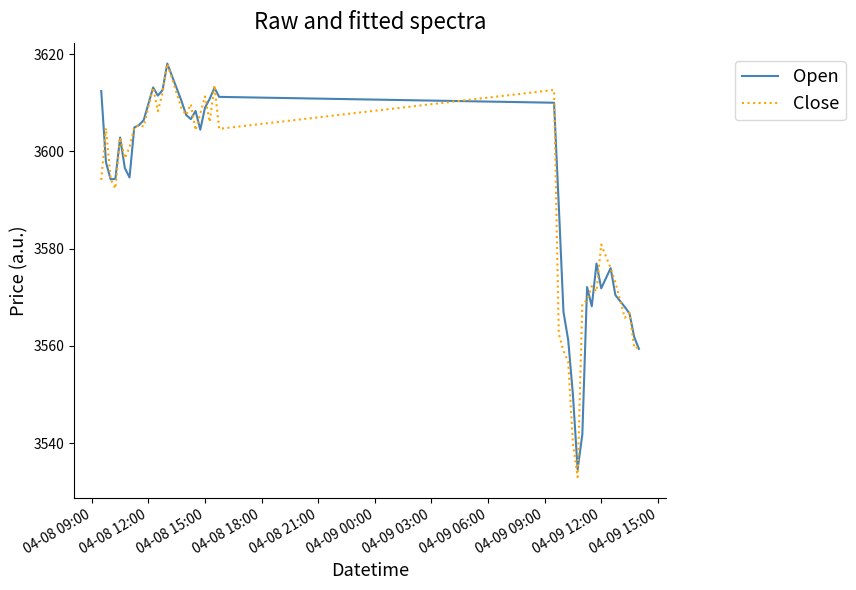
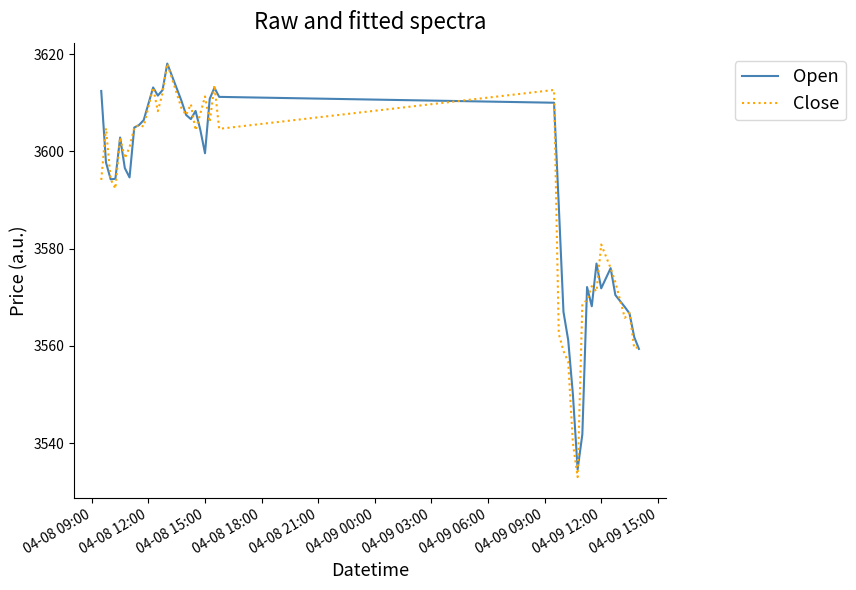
Open, 04-08 15:00: 3609 -> 3600
